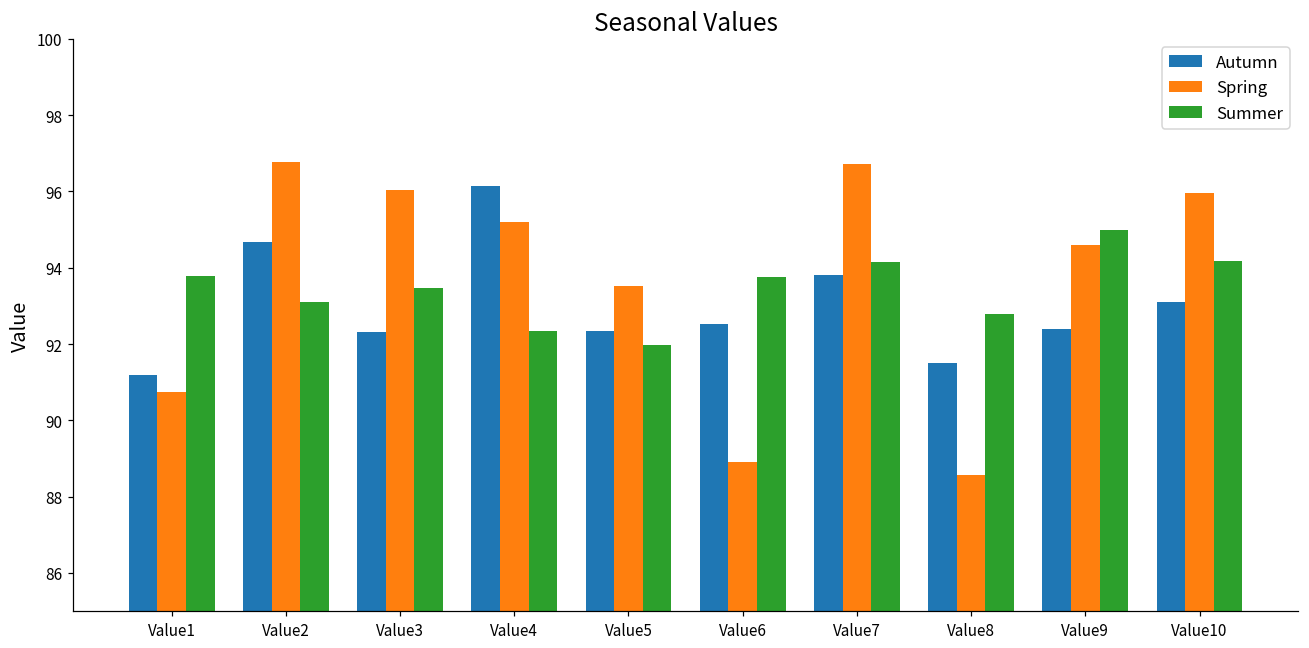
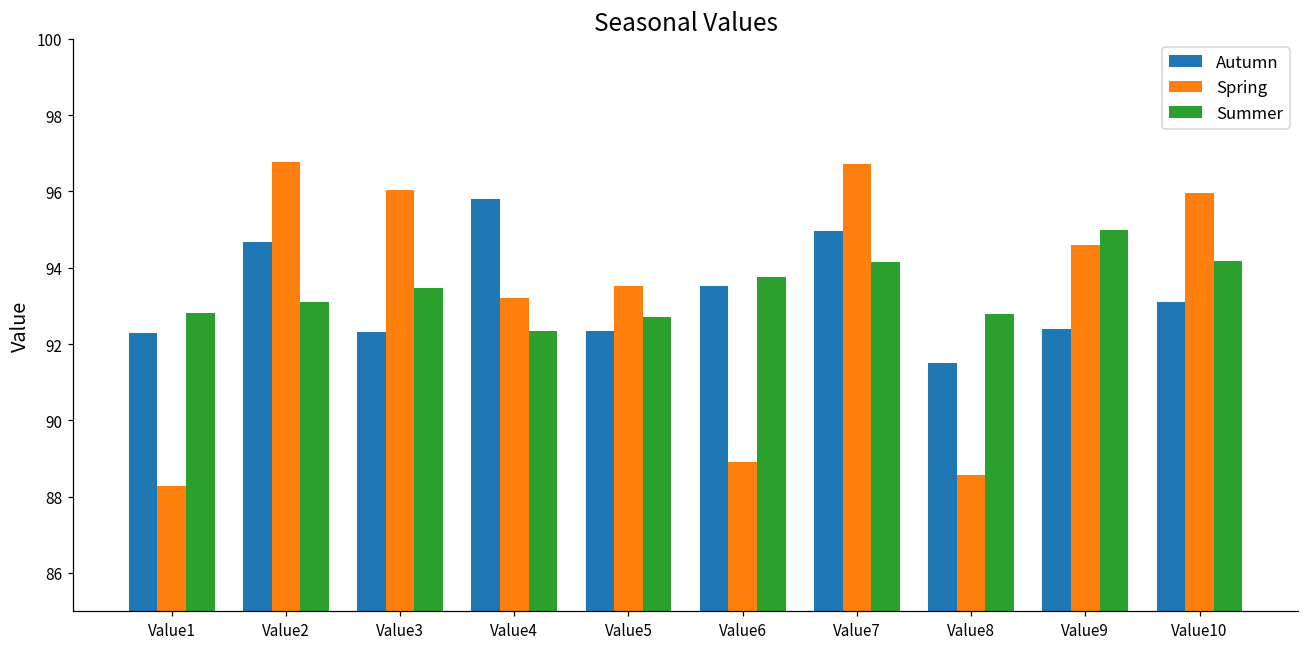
Autumn, Value1: 91.2 -> 92.3
Spring, Value1: 90.7 -> 88.3
Summer, Value1: 93.8 -> 92.8
Autumn, Value4: 96.2 -> 95.8
Spring, Value4: 95.2 -> 93.2
Summer, Value5: 92.0 -> 92.7
Autumn, Value6: 92.5 -> 93.5
Autumn, Value7: 93.8 -> 95.0
